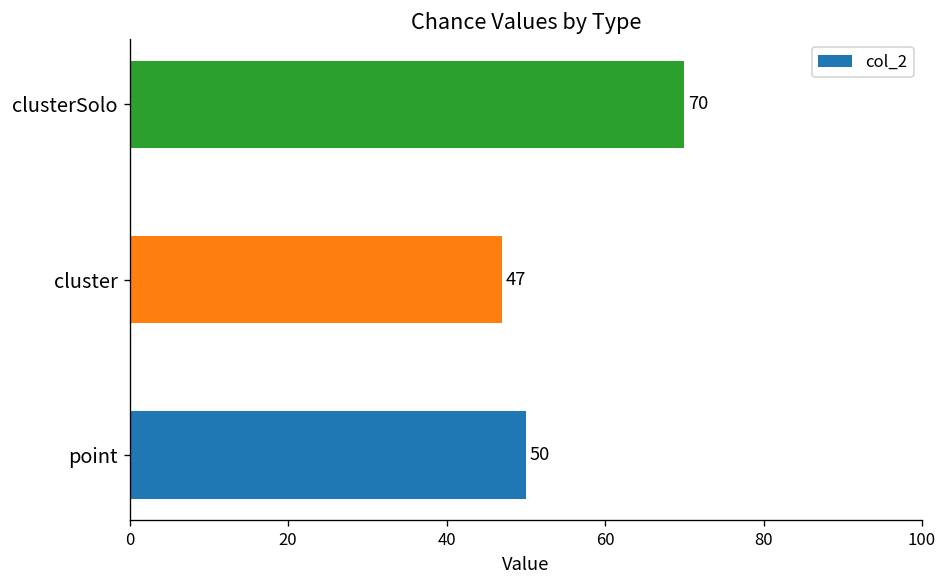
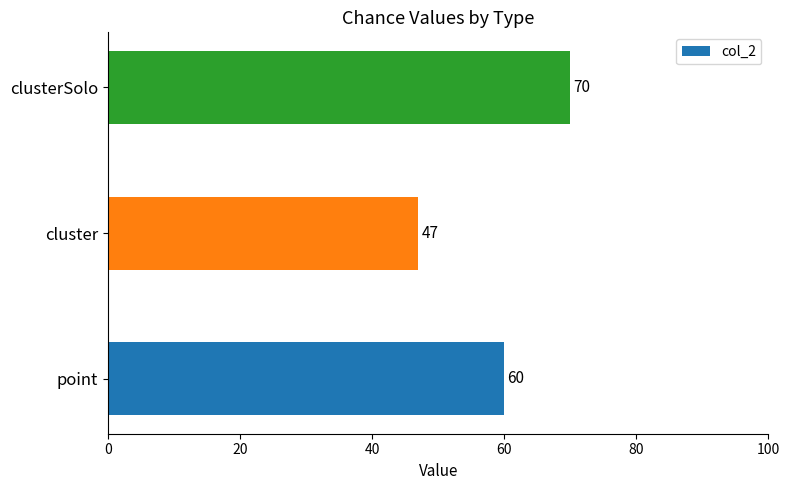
point: 50 -> 60
